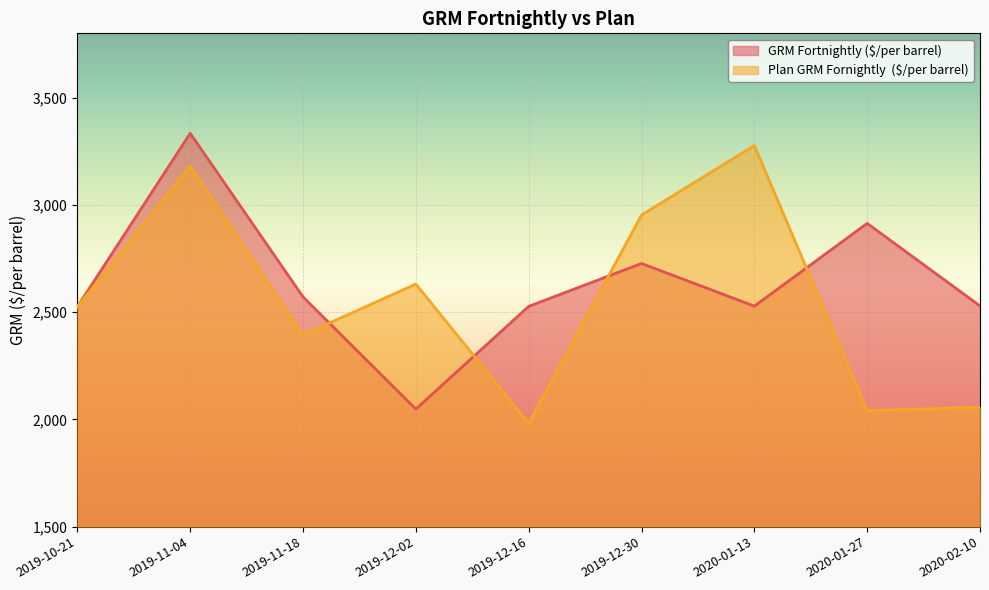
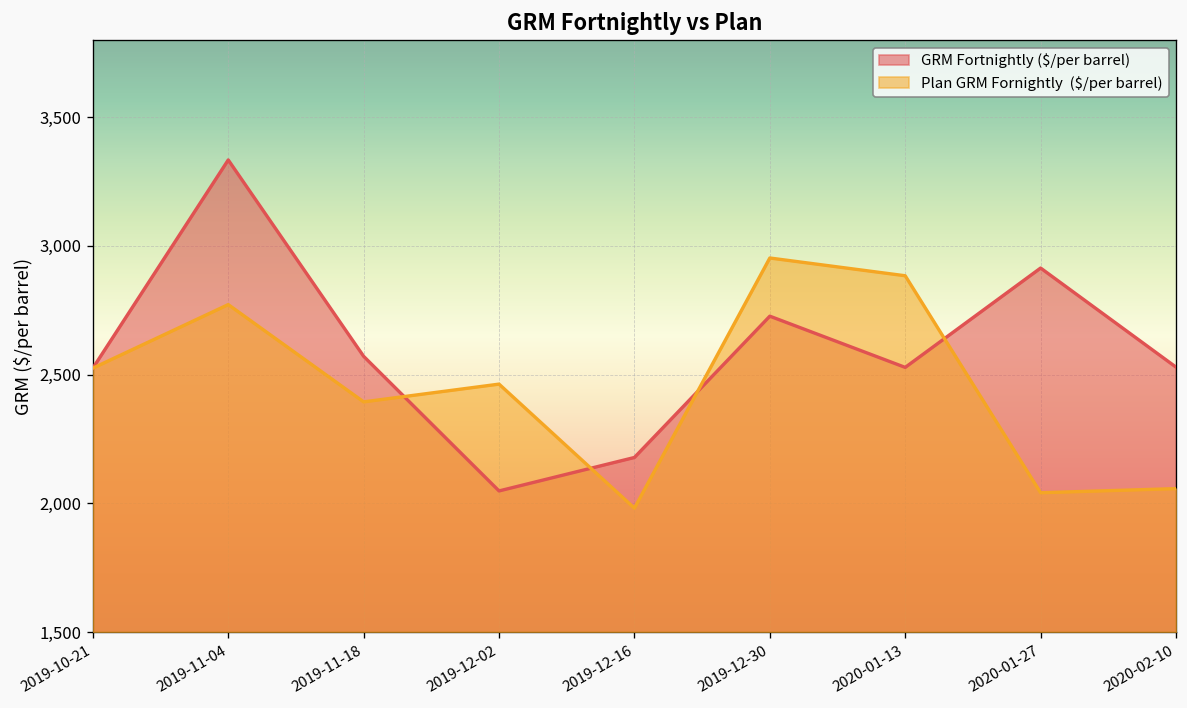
Plan GRM Fornightly ($/per barrel), 2019-11-04: 3,180 -> 2,770
Plan GRM Fornightly ($/per barrel), 2019-12-02: 2,630 -> 2,460
GRM Fortnightly ($/per barrel), 2019-12-16: 2,530 -> 2,180
Plan GRM Fornightly ($/per barrel), 2020-01-13: 3,280 -> 2,880
